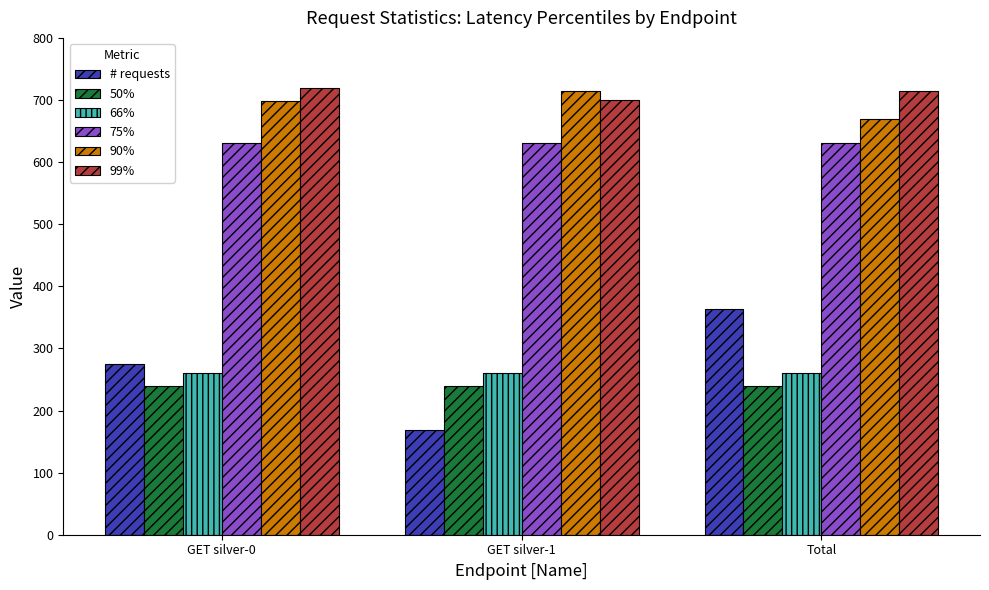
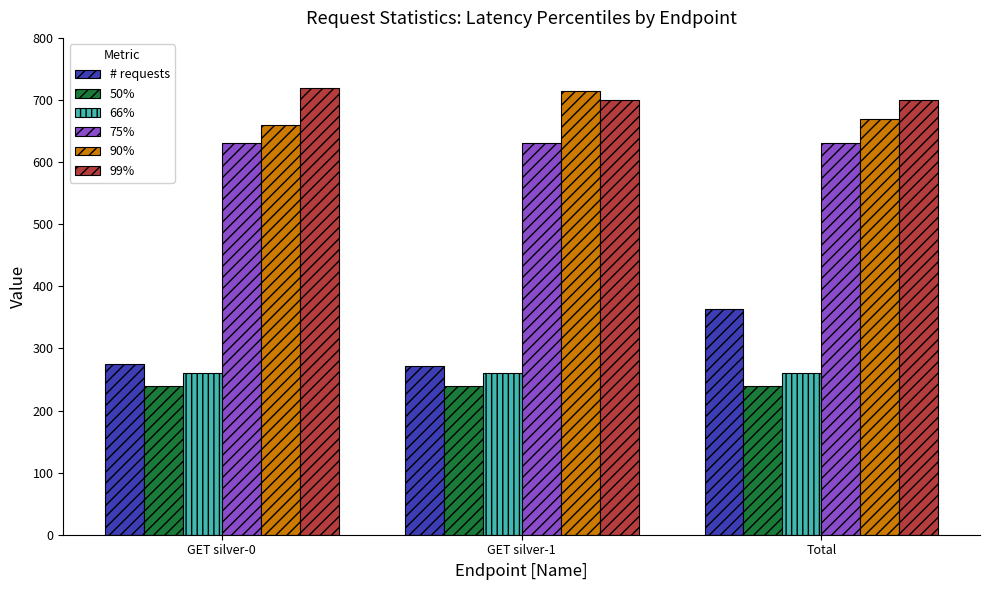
90%, GET silver-0: 700 -> 660
# requests, GET silver-1: 170 -> 270
99%, Total: 710 -> 700
